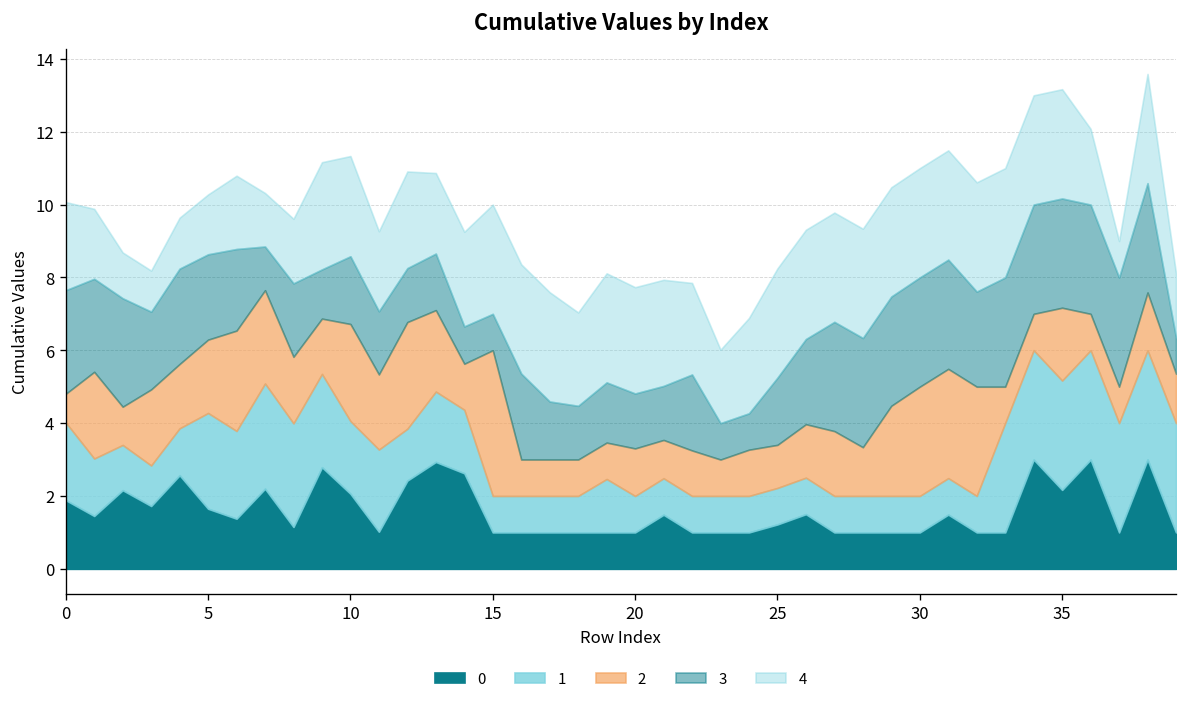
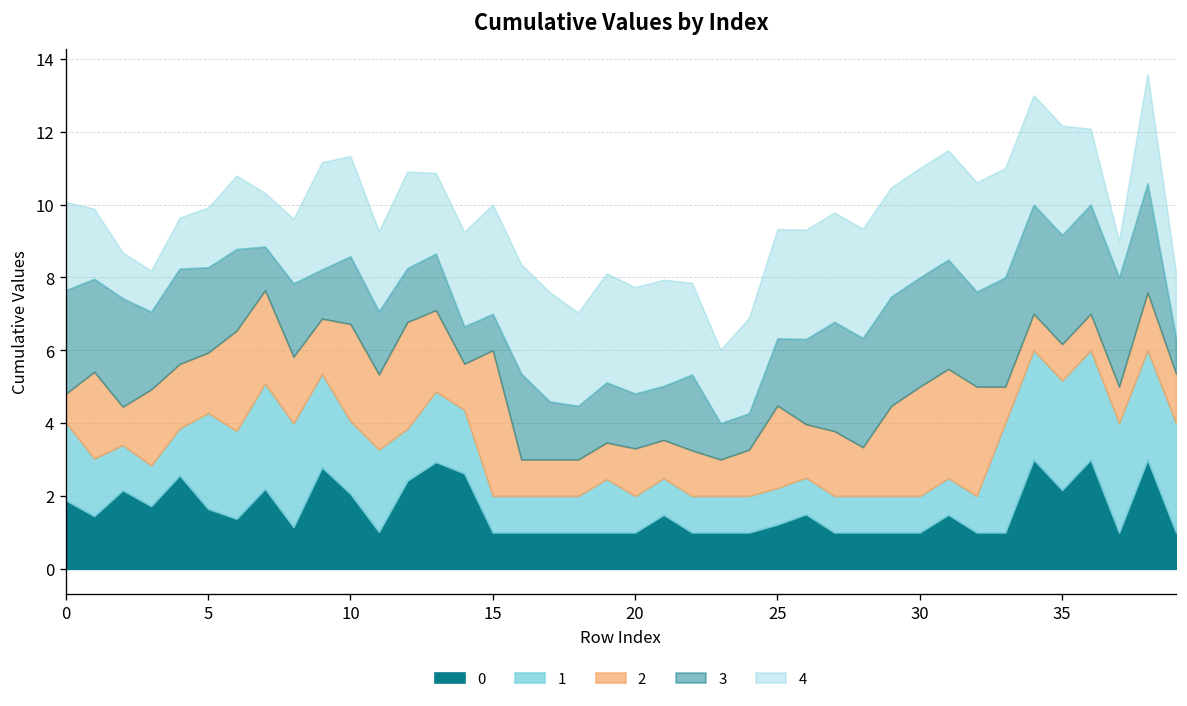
2, 5: 2.0 -> 1.7
2, 25: 1.2 -> 2.3
2, 35: 2 -> 1
